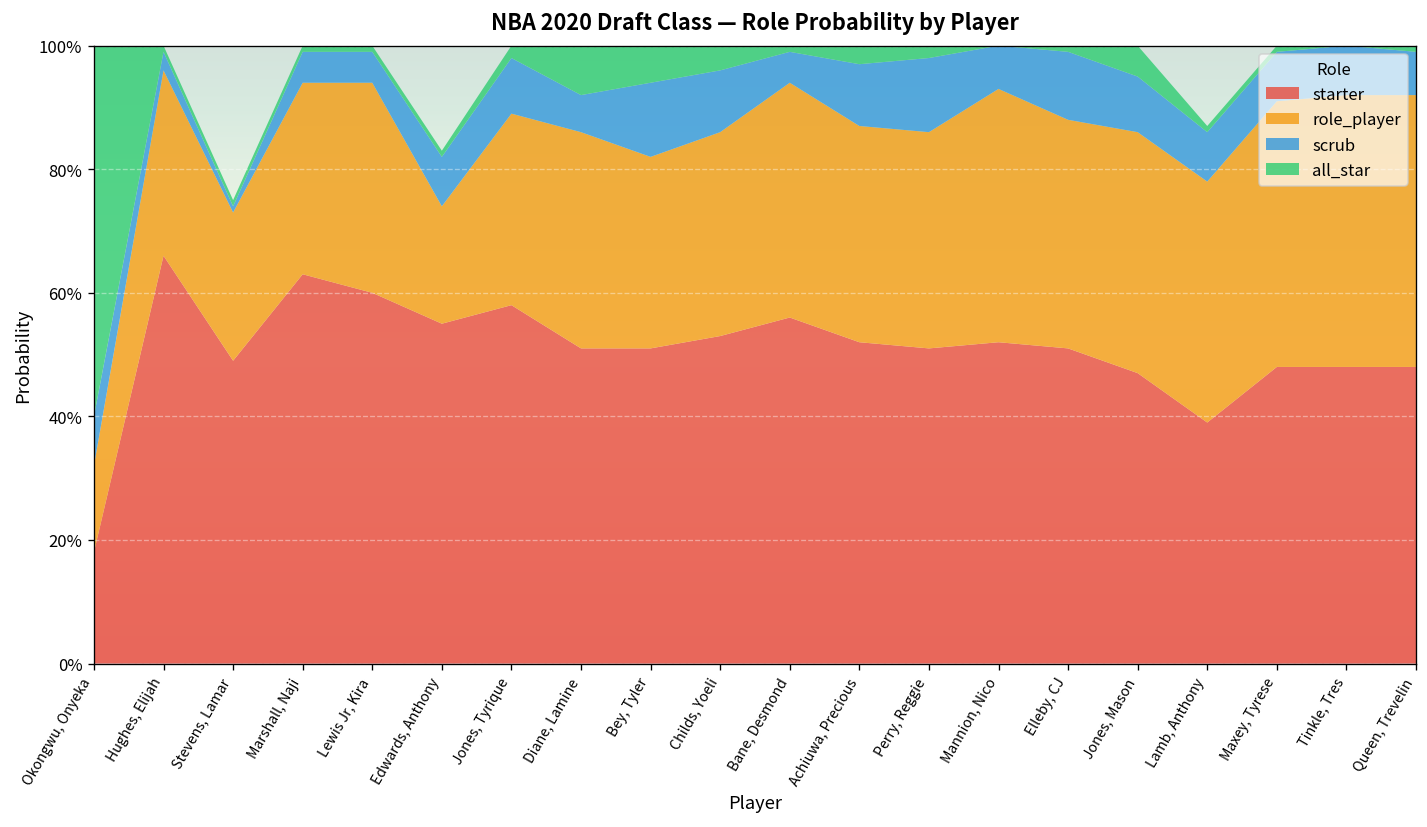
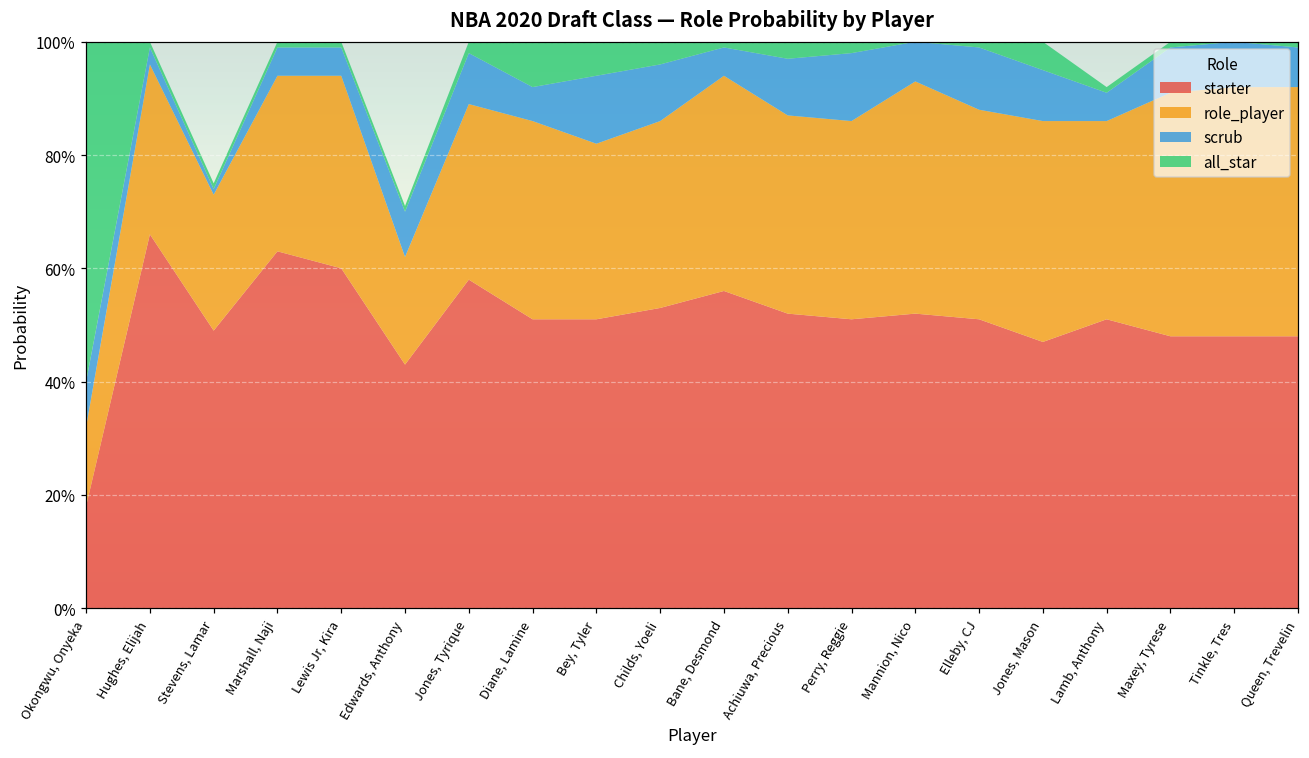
starter, Edwards, Anthony: 55% -> 43%
starter, Lamb, Anthony: 39% -> 51%
role_player, Lamb, Anthony: 39% -> 35%
scrub, Lamb, Anthony: 8% -> 5%
